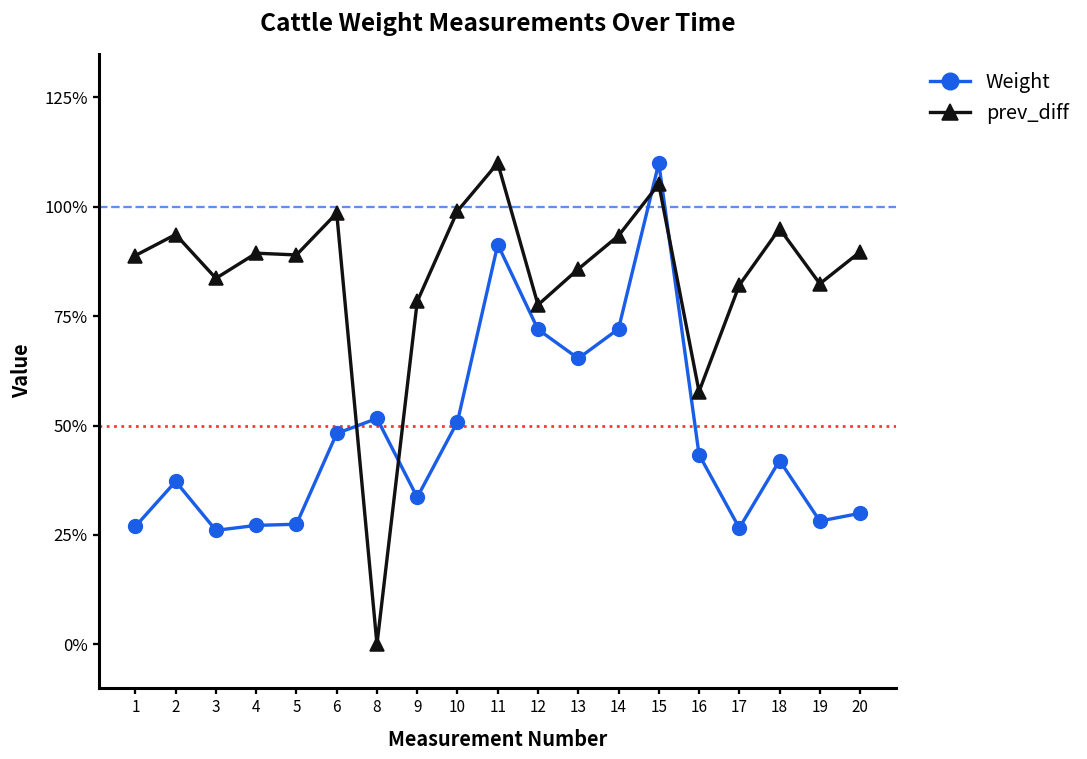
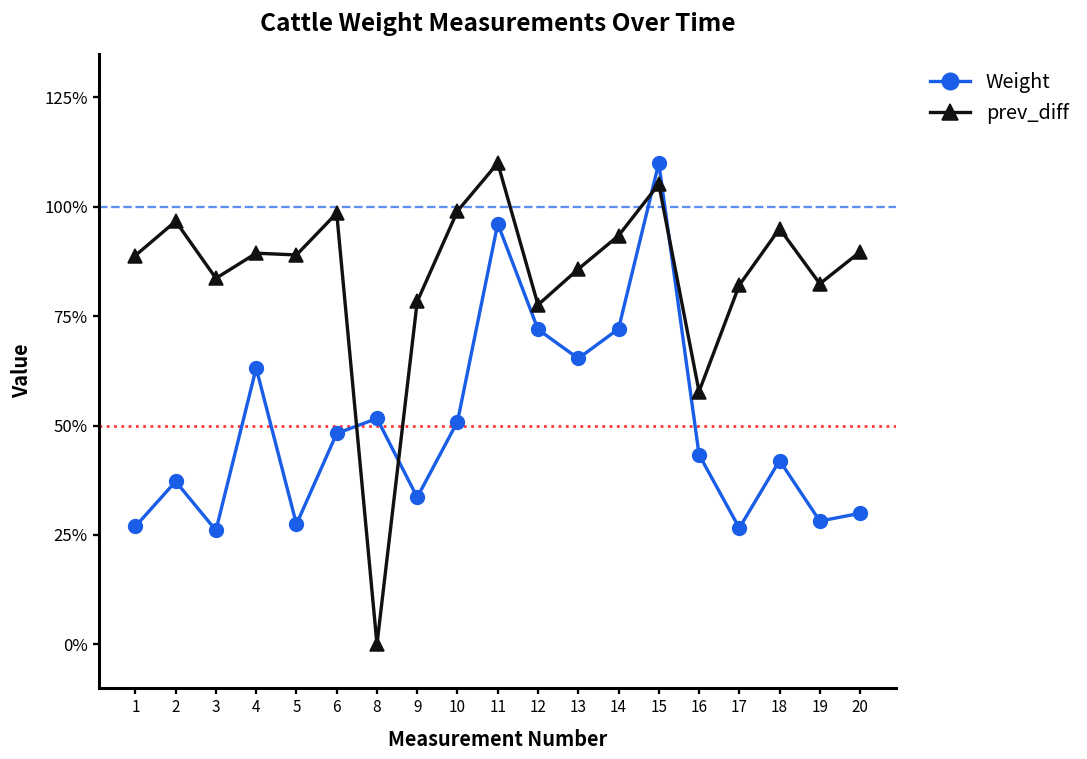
prev_diff, 2: 94% -> 97%
Weight, 4: 27% -> 63%
Weight, 11: 91% -> 96%
